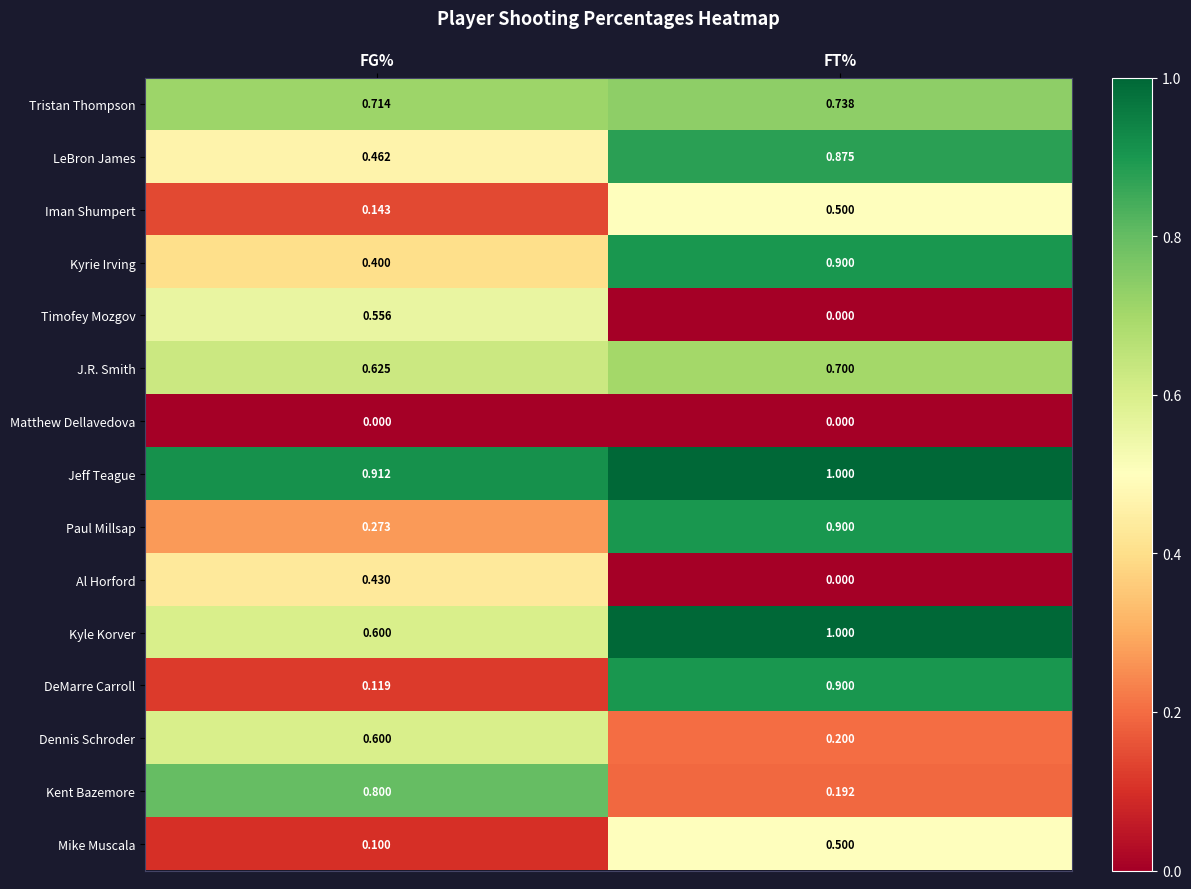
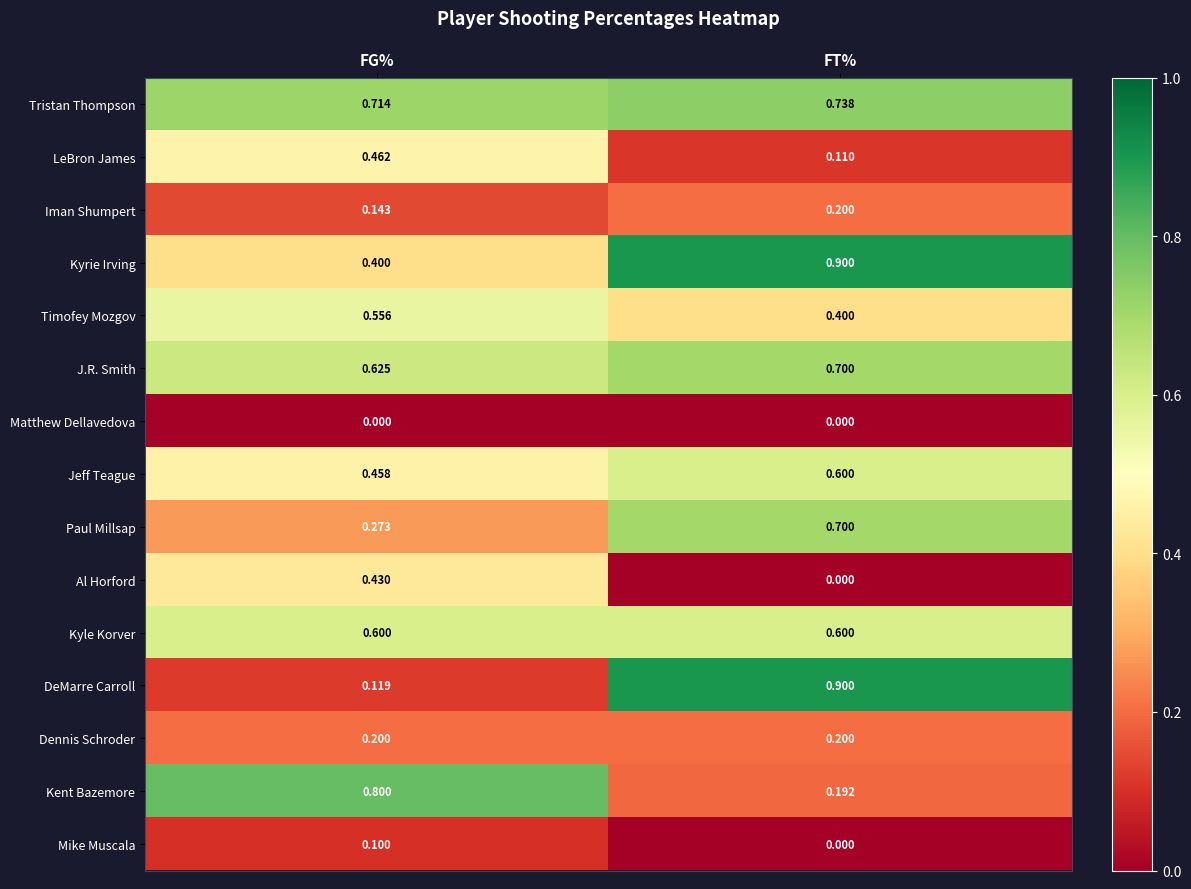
LeBron James, FT%: 0.875 -> 0.110
Iman Shumpert, FT%: 0.500 -> 0.200
Timofey Mozgov, FT%: 0.000 -> 0.400
Jeff Teague, FG%: 0.912 -> 0.458
Jeff Teague, FT%: 1.000 -> 0.600
Paul Millsap, FT%: 0.900 -> 0.700
Kyle Korver, FT%: 1.000 -> 0.600
Dennis Schroder, FG%: 0.600 -> 0.200
Mike Muscala, FT%: 0.500 -> 0.000
